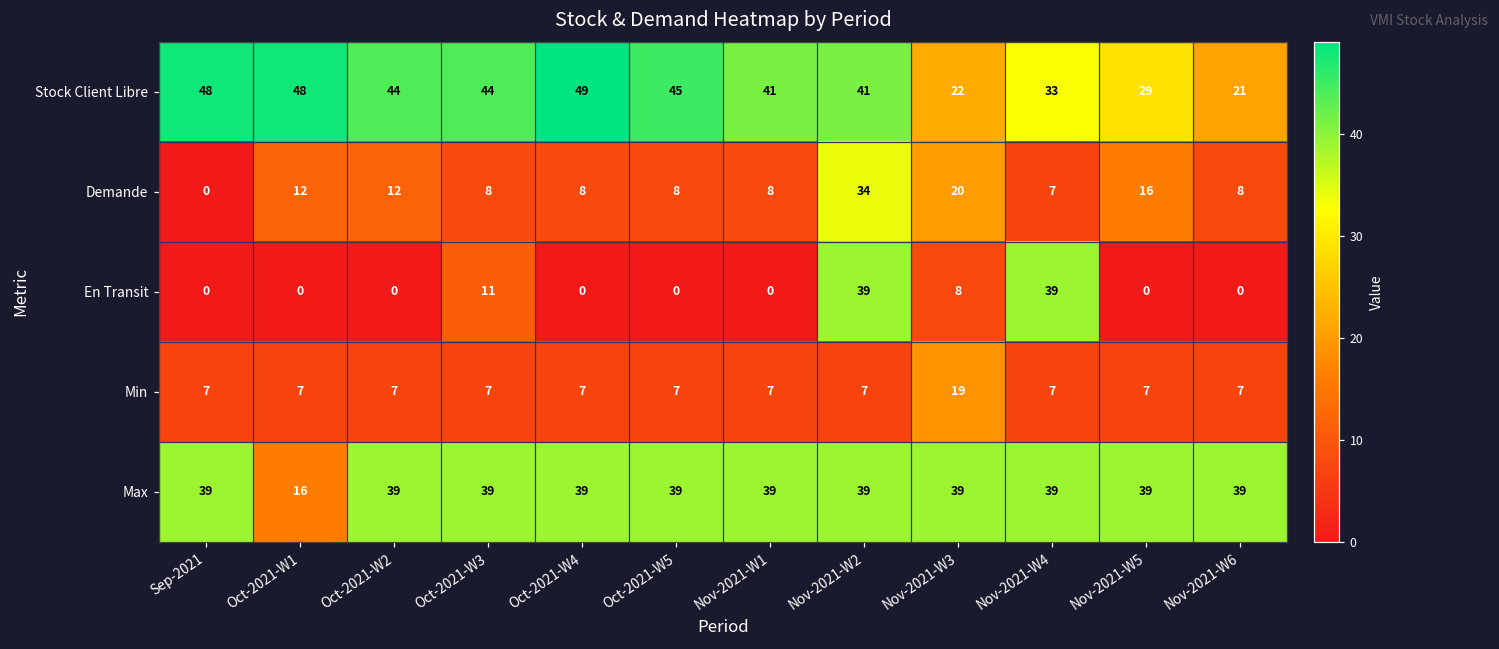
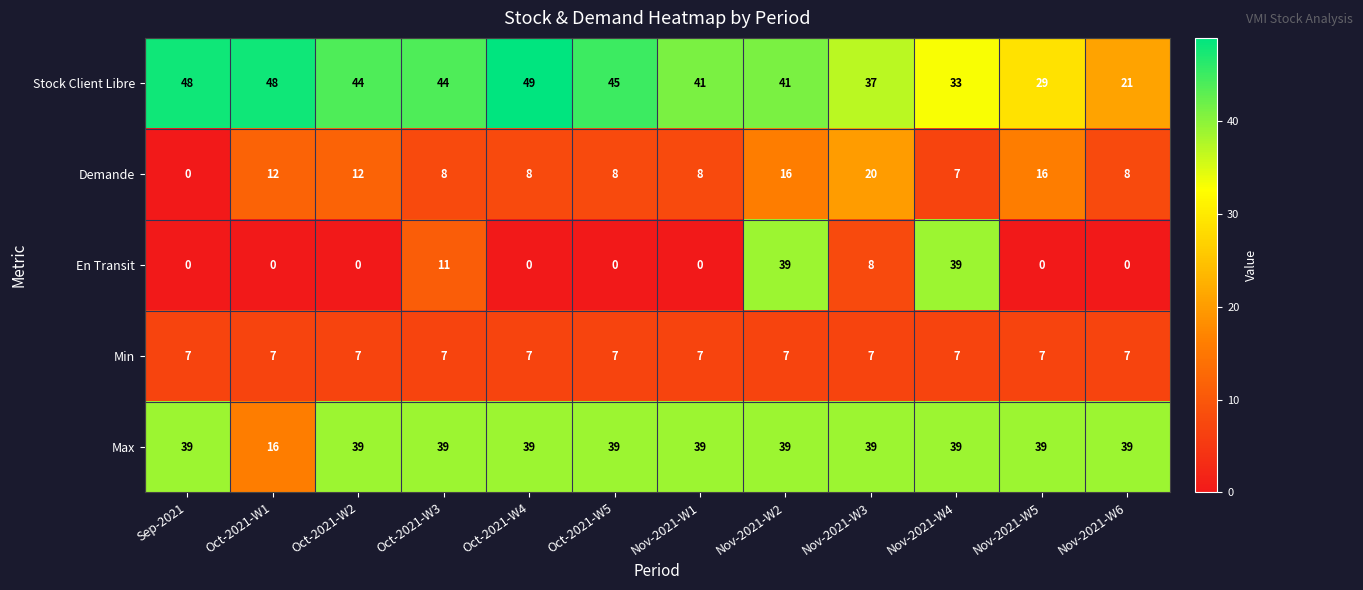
Stock Client Libre, Nov-2021-W3: 22 -> 37
Demande, Nov-2021-W2: 34 -> 16
Min, Nov-2021-W3: 19 -> 7
